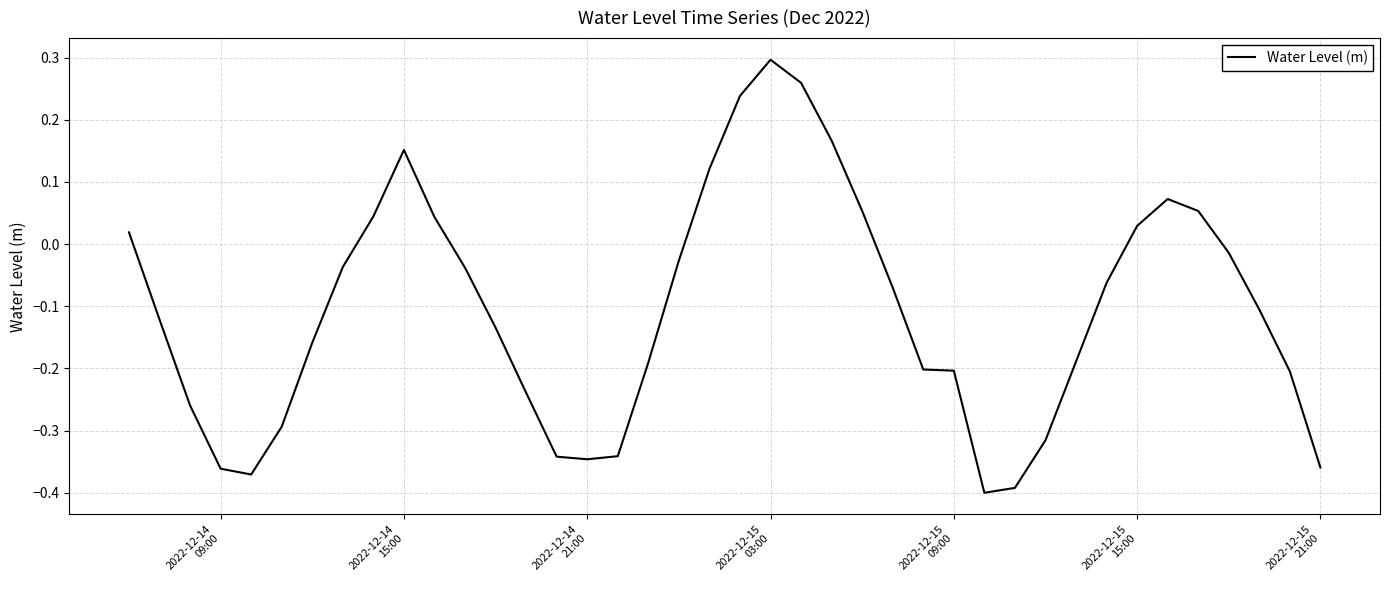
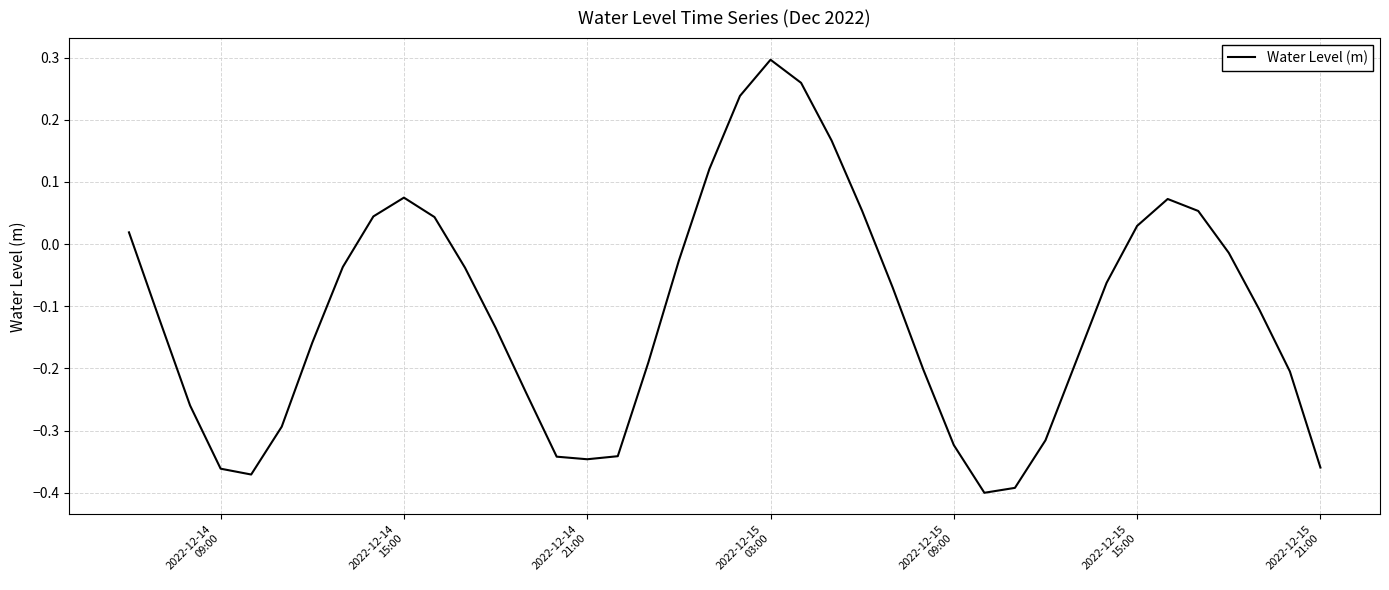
2022-12-14 15:00: 0.15 -> 0.07
2022-12-15 09:00: -0.20 -> -0.32
